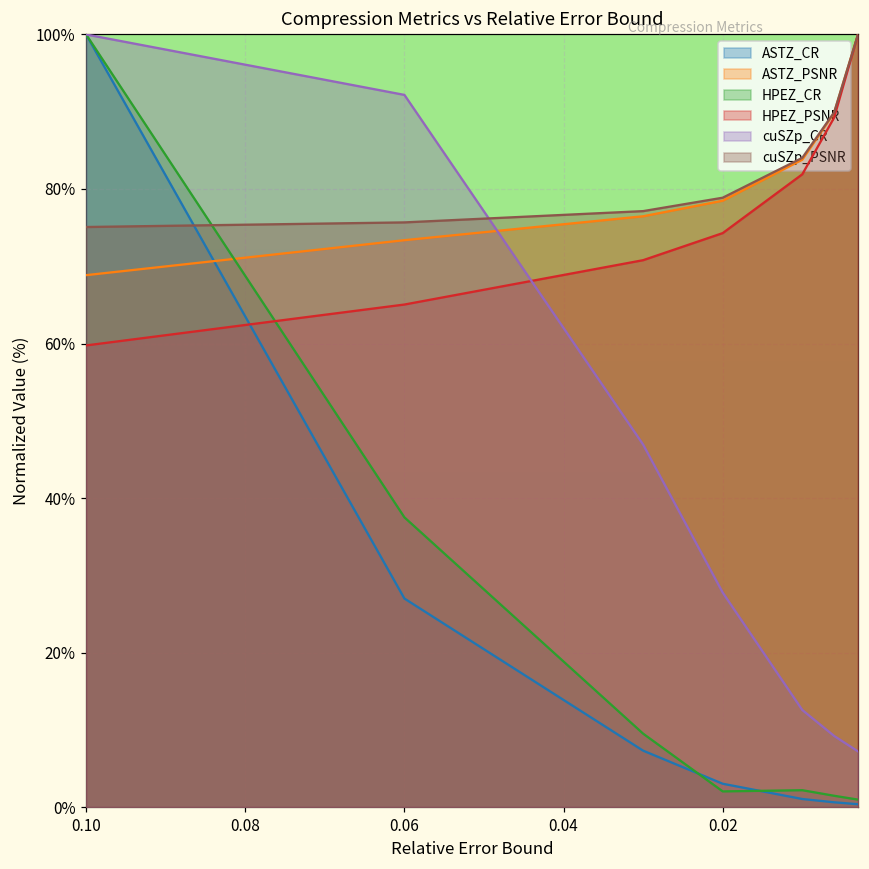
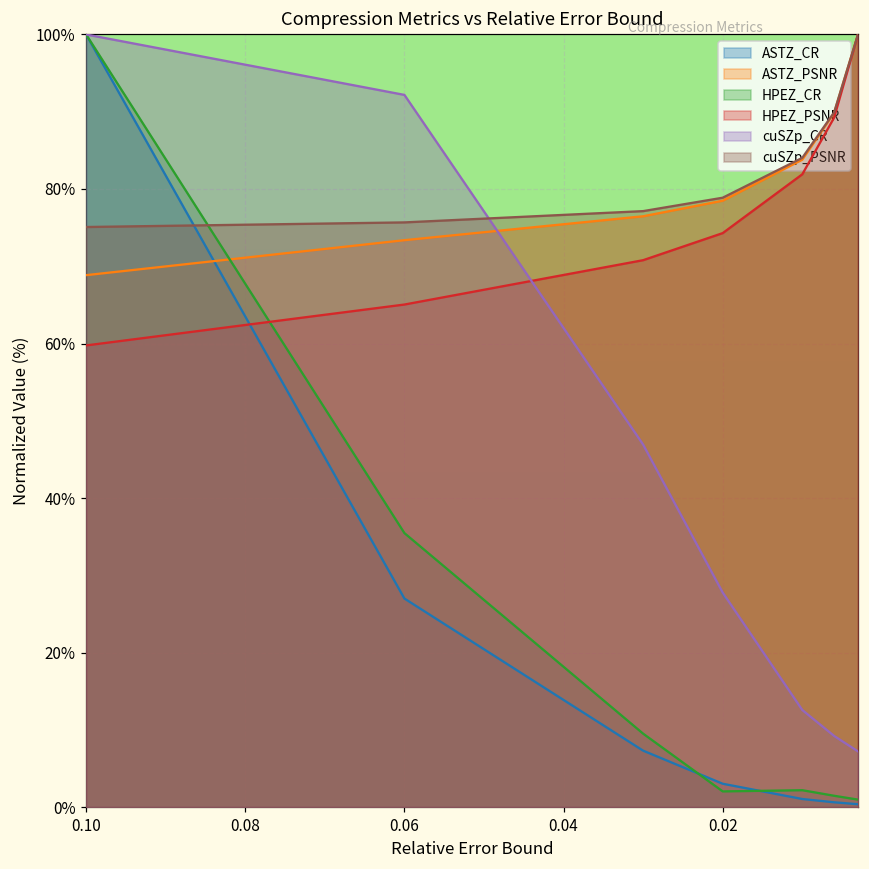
HPEZ_CR, 0.06: 38% -> 35%
